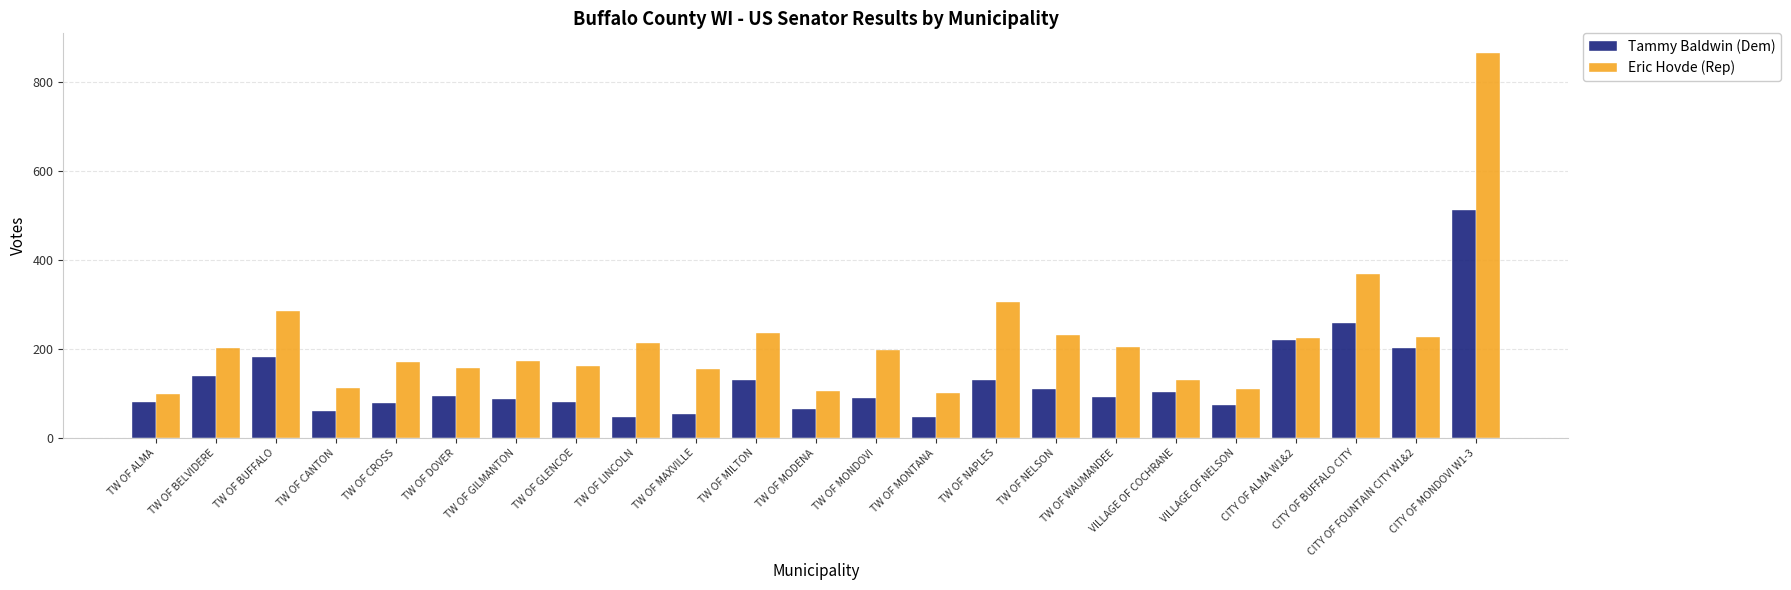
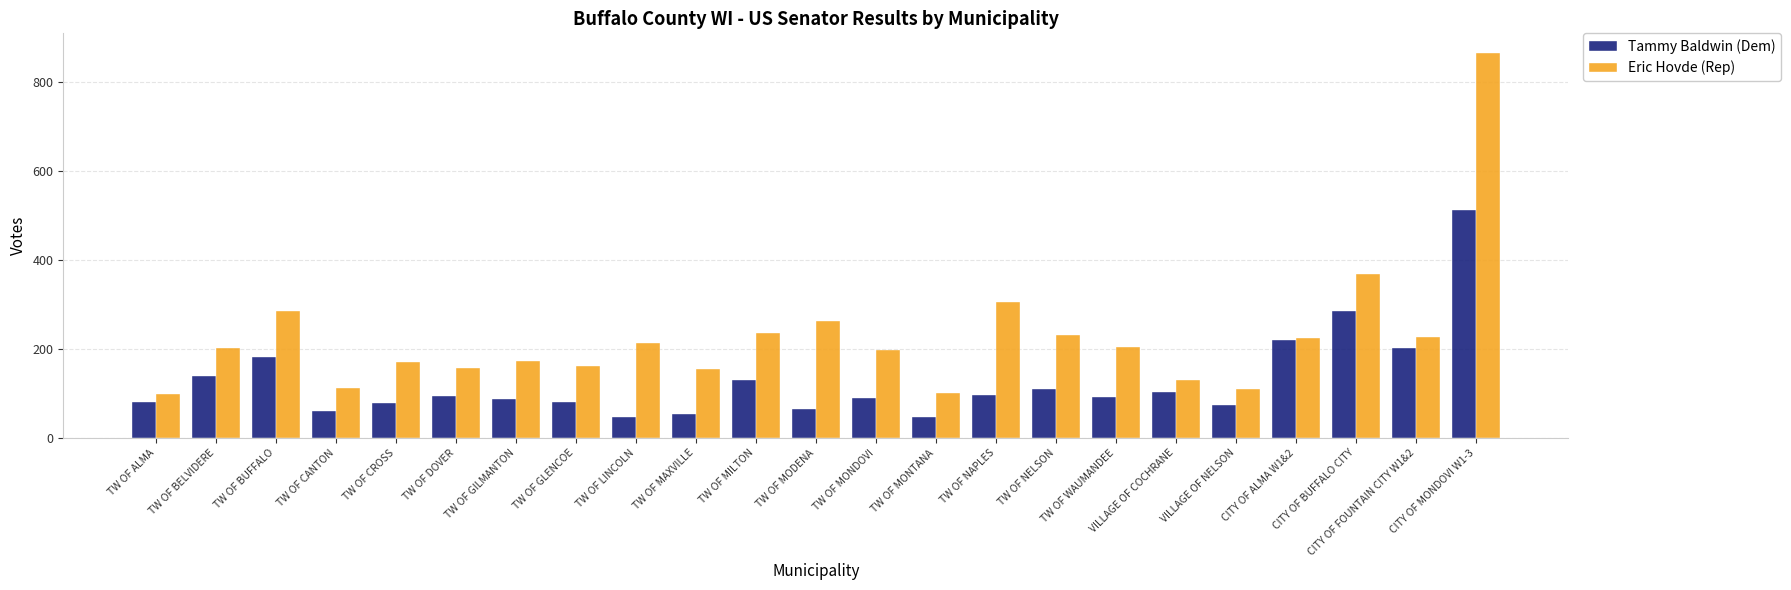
Eric Hovde (Rep), TW OF MODENA: 110 -> 260
Tammy Baldwin (Dem), TW OF NAPLES: 130 -> 100
Tammy Baldwin (Dem), CITY OF BUFFALO CITY: 260 -> 280
